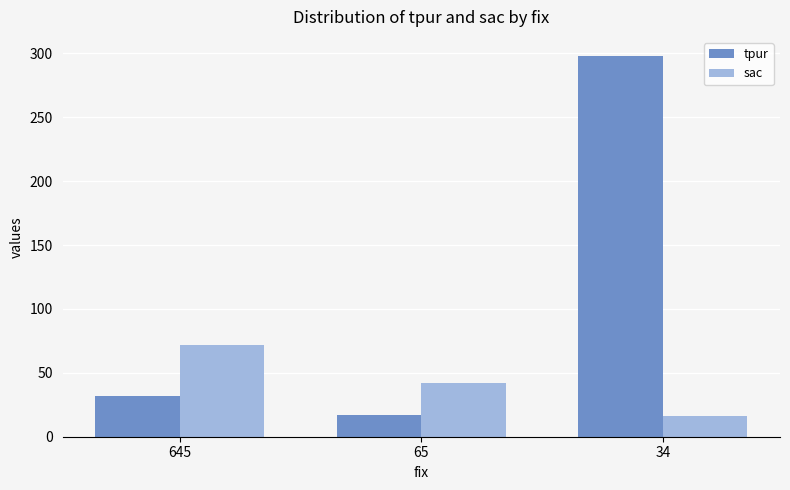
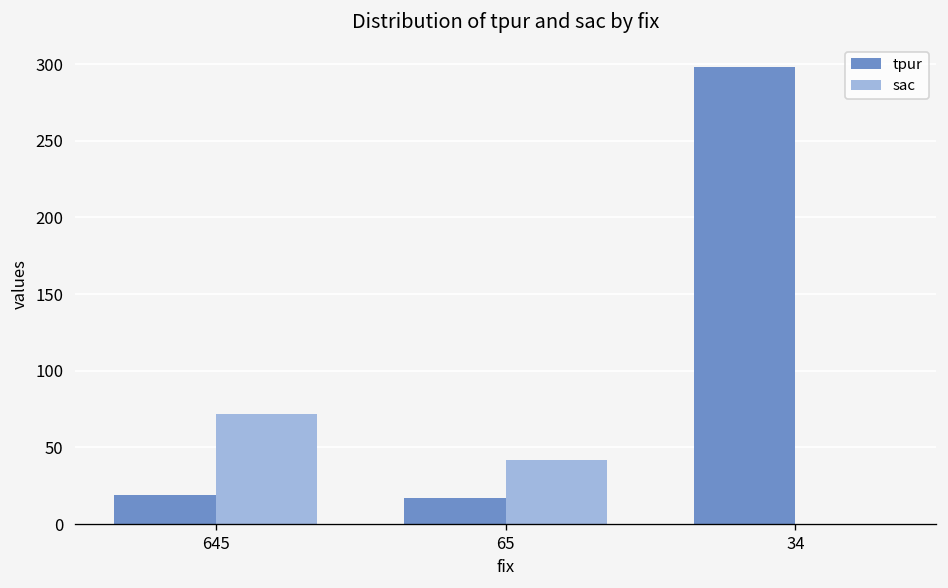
tpur, 645: 32 -> 19
sac, 34: 16 -> 0
